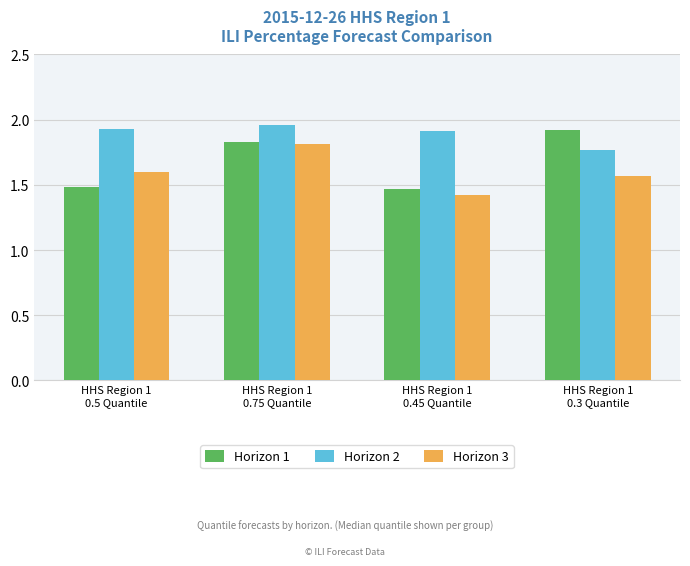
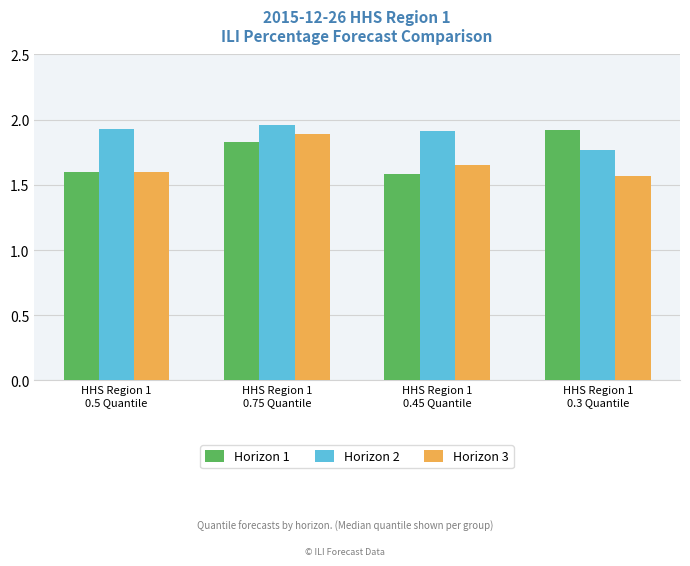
Horizon 1, HHS Region 1 0.5 Quantile: 1.48 -> 1.60
Horizon 3, HHS Region 1 0.75 Quantile: 1.81 -> 1.89
Horizon 1, HHS Region 1 0.45 Quantile: 1.47 -> 1.58
Horizon 3, HHS Region 1 0.45 Quantile: 1.42 -> 1.65
